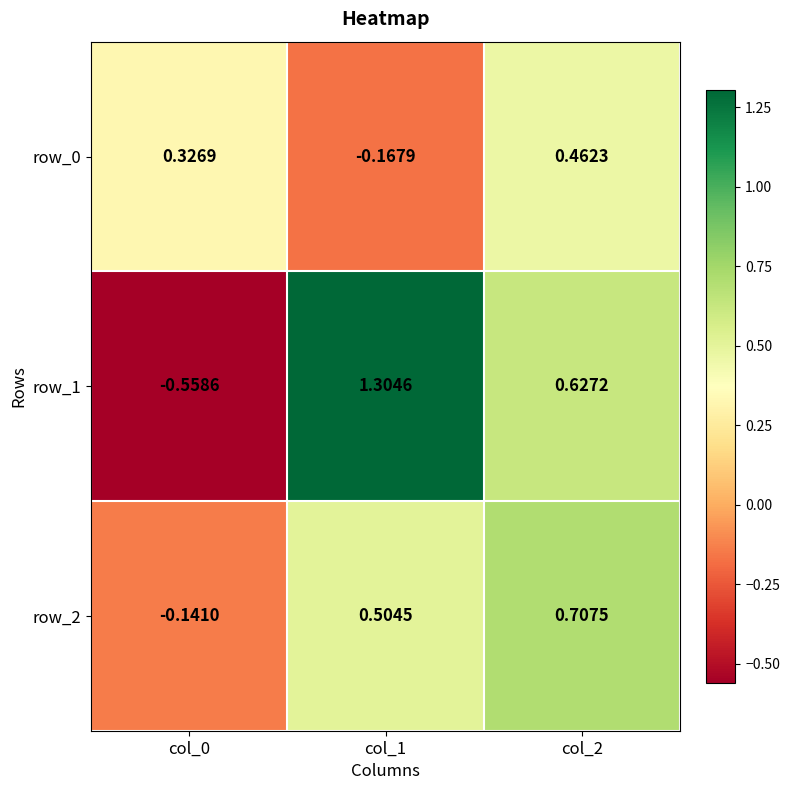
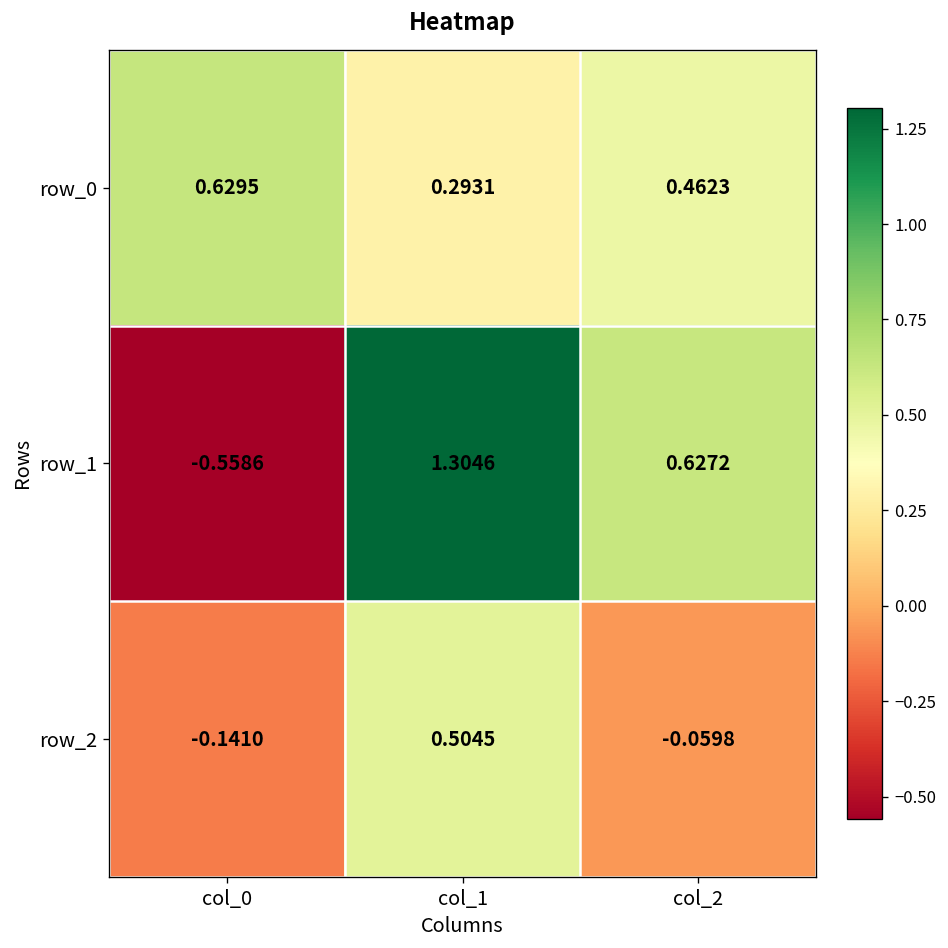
row_0, col_0: 0.3269 -> 0.6295
row_0, col_1: -0.1679 -> 0.2931
row_2, col_2: 0.7075 -> -0.0598
